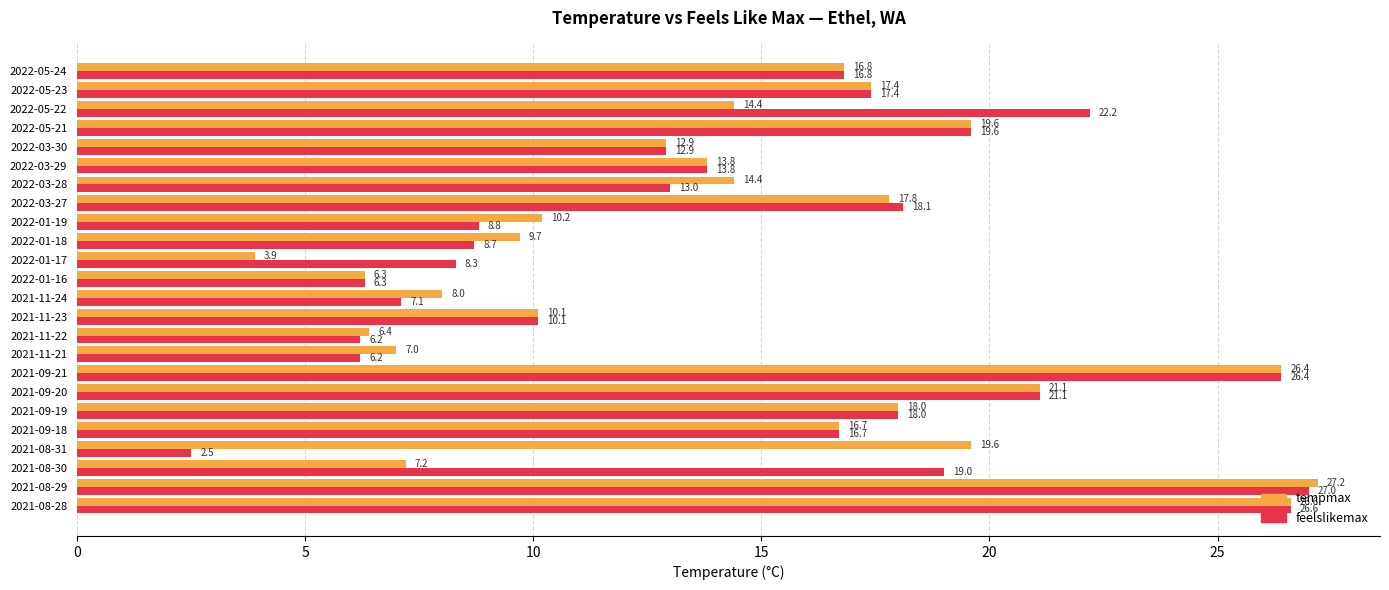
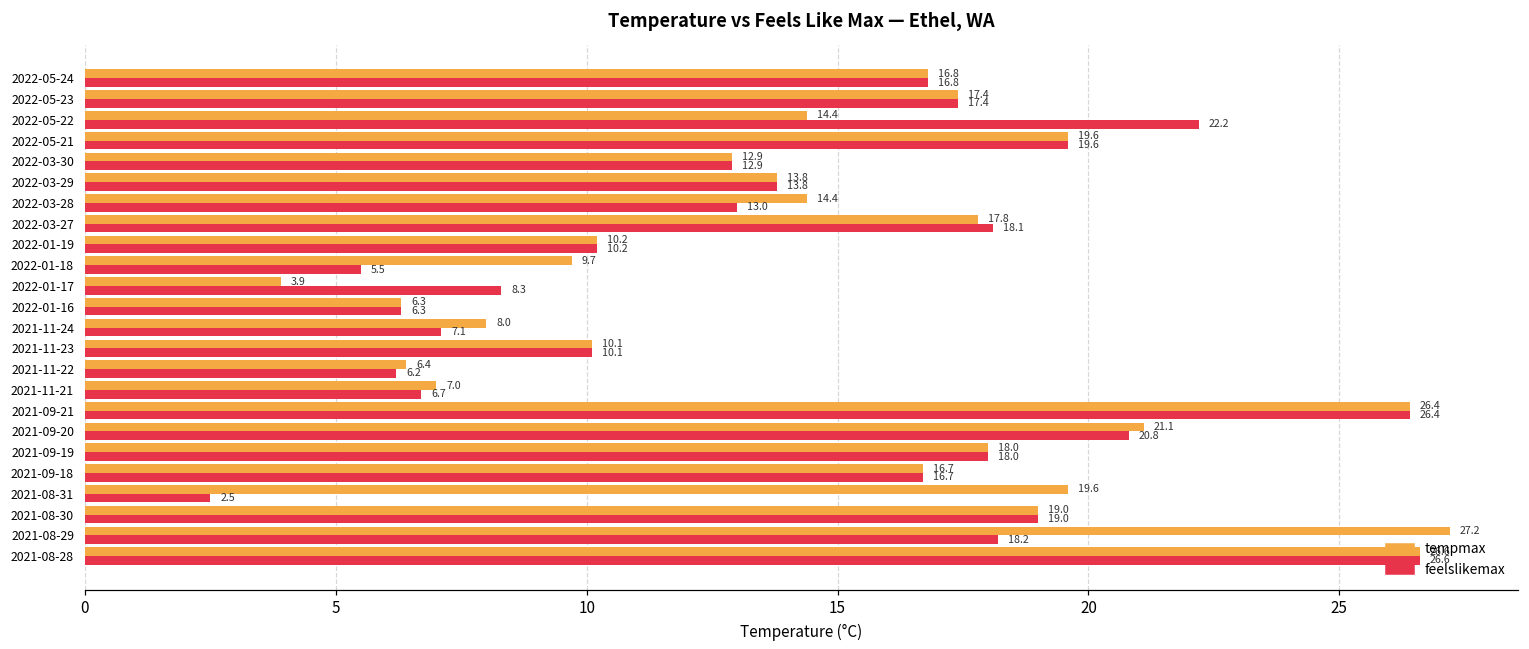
feelslikemax, 2022-01-19: 8.8 -> 10.2
feelslikemax, 2022-01-18: 8.7 -> 5.5
feelslikemax, 2021-11-21: 6.2 -> 6.7
feelslikemax, 2021-09-20: 21.1 -> 20.8
tempmax, 2021-08-30: 7.2 -> 19.0
feelslikemax, 2021-08-29: 27.0 -> 18.2
